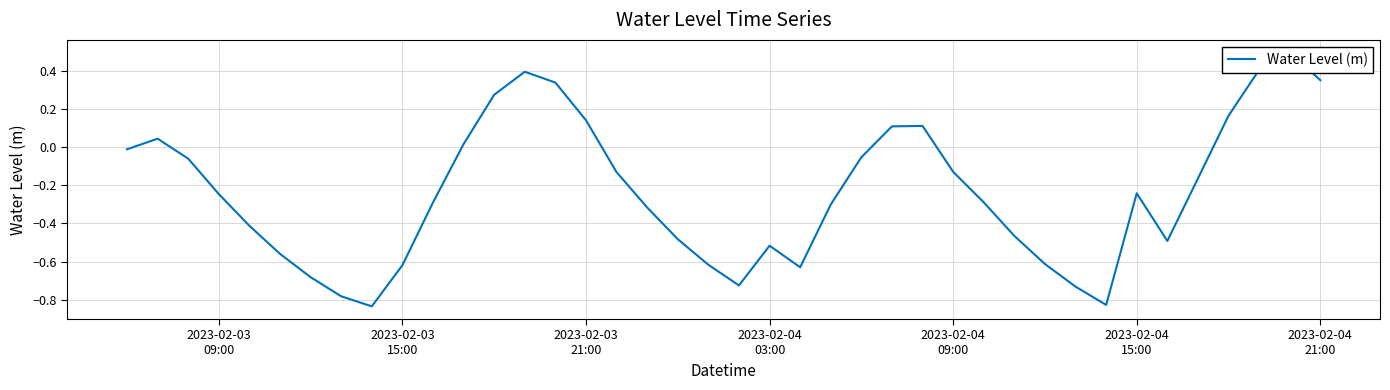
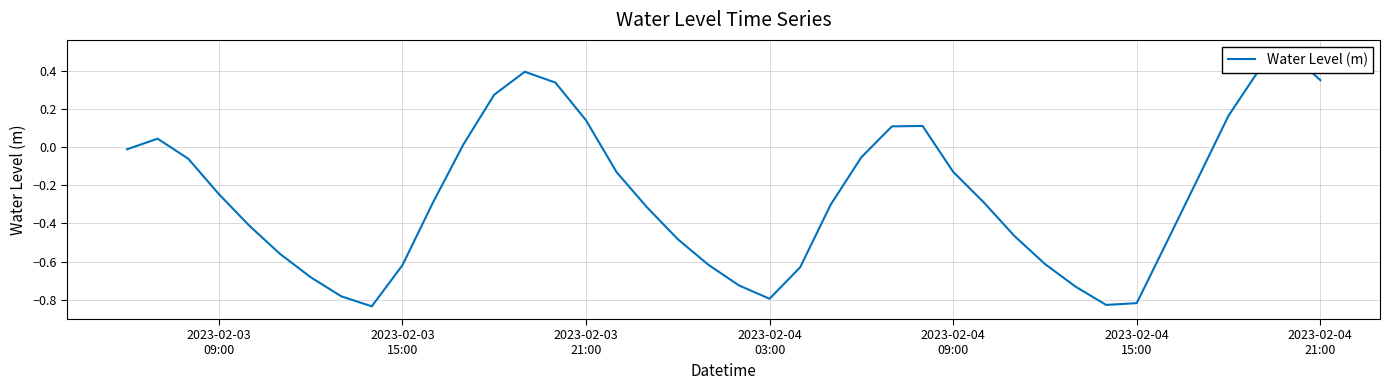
2023-02-04 03:00: -0.52 -> -0.79
2023-02-04 15:00: -0.24 -> -0.82
